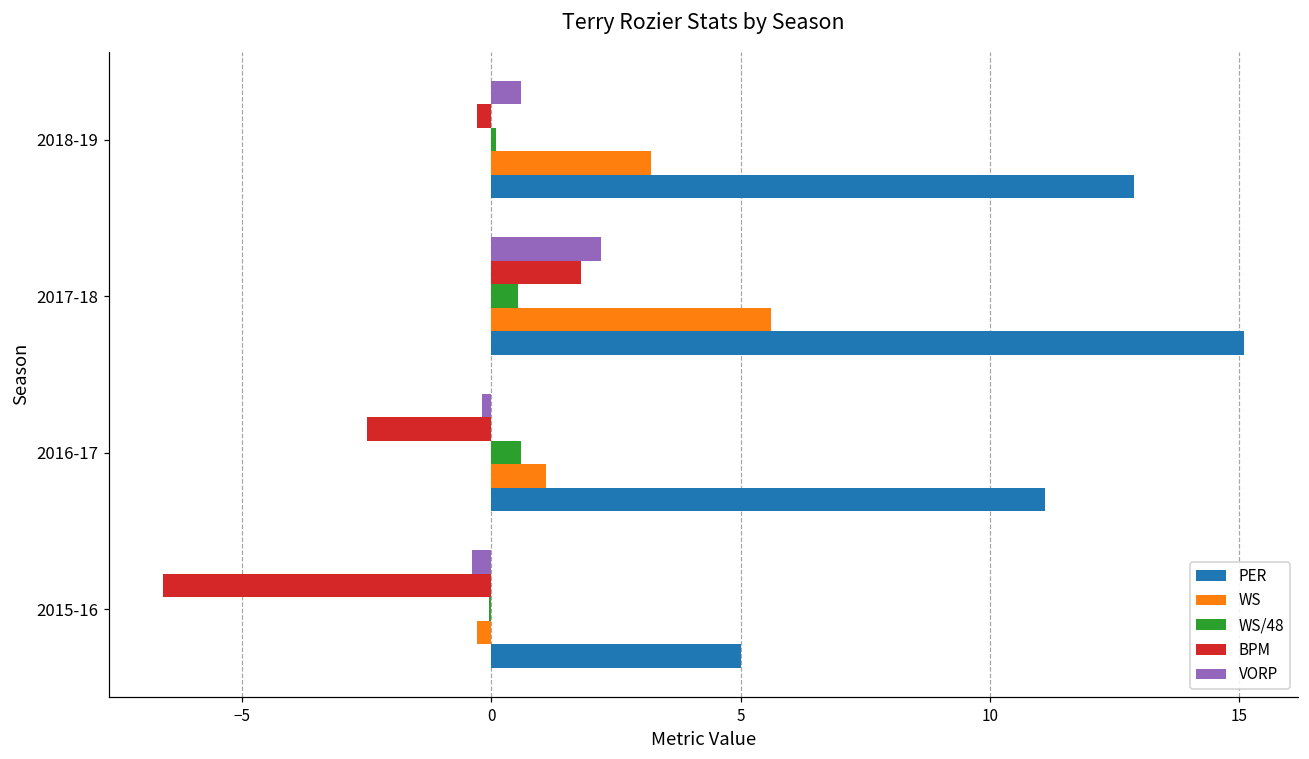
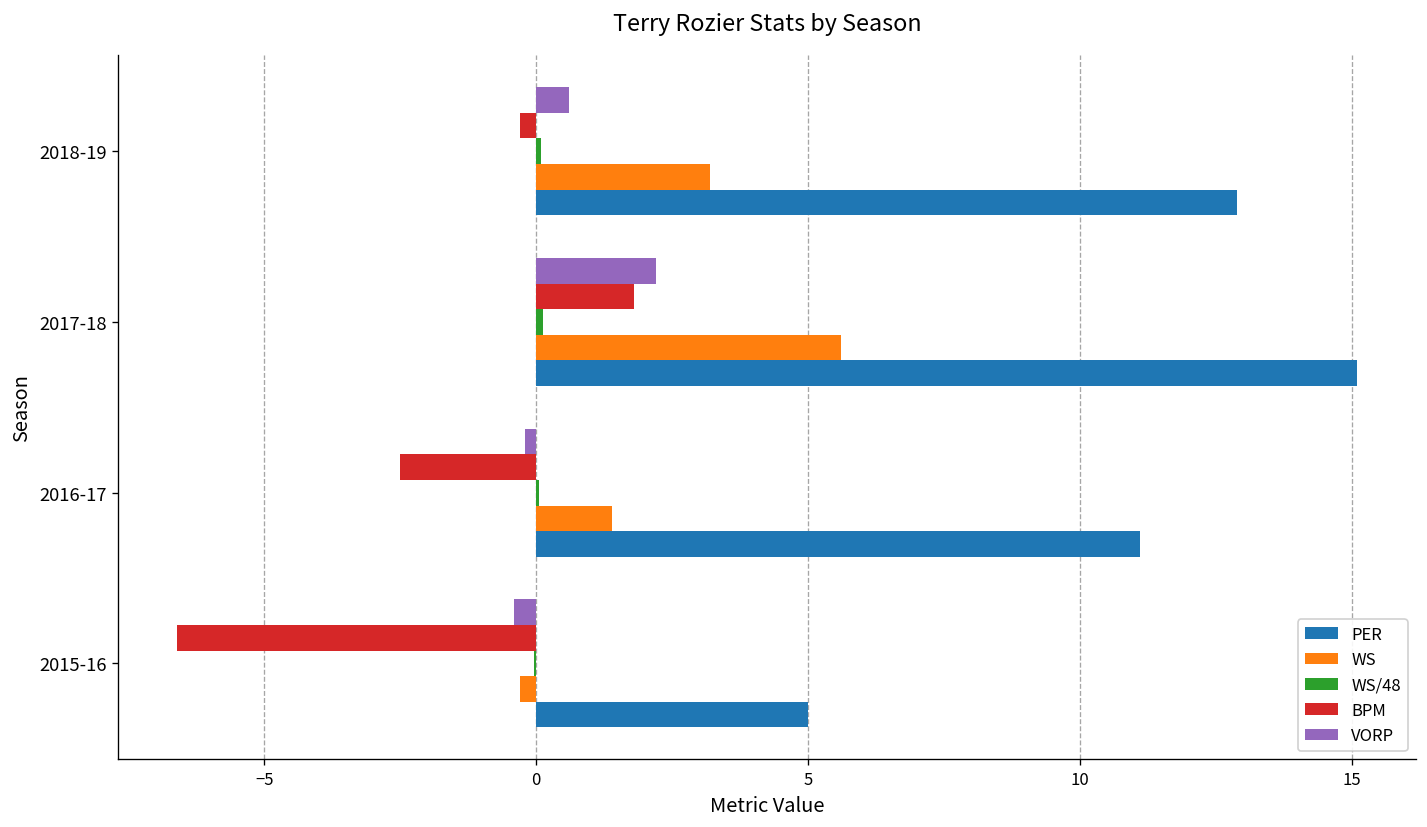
WS/48, 2017-18: 0.5 -> 0.1
WS/48, 2016-17: 0.6 -> 0.1
WS, 2016-17: 1.1 -> 1.4
